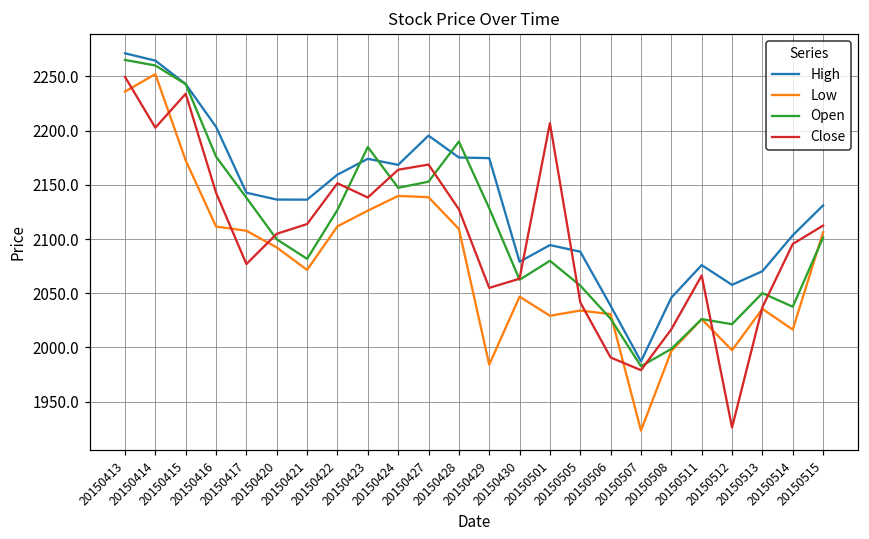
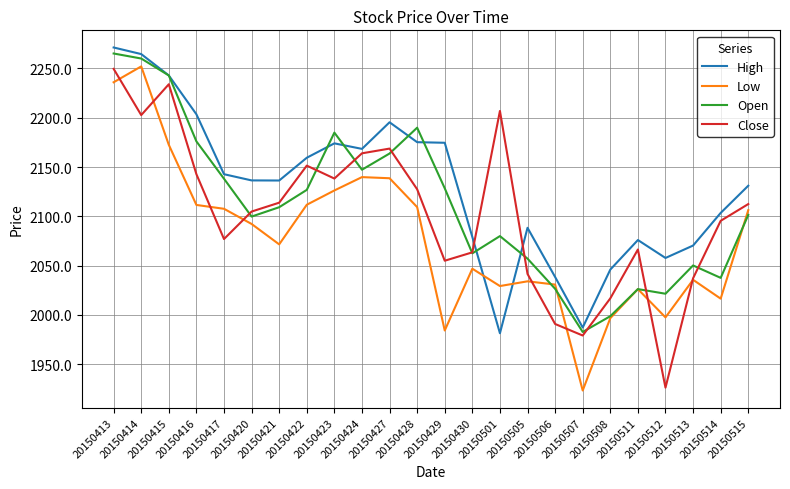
Open, 20150421: 2080 -> 2110
Open, 20150427: 2150 -> 2160
High, 20150501: 2090 -> 1980
